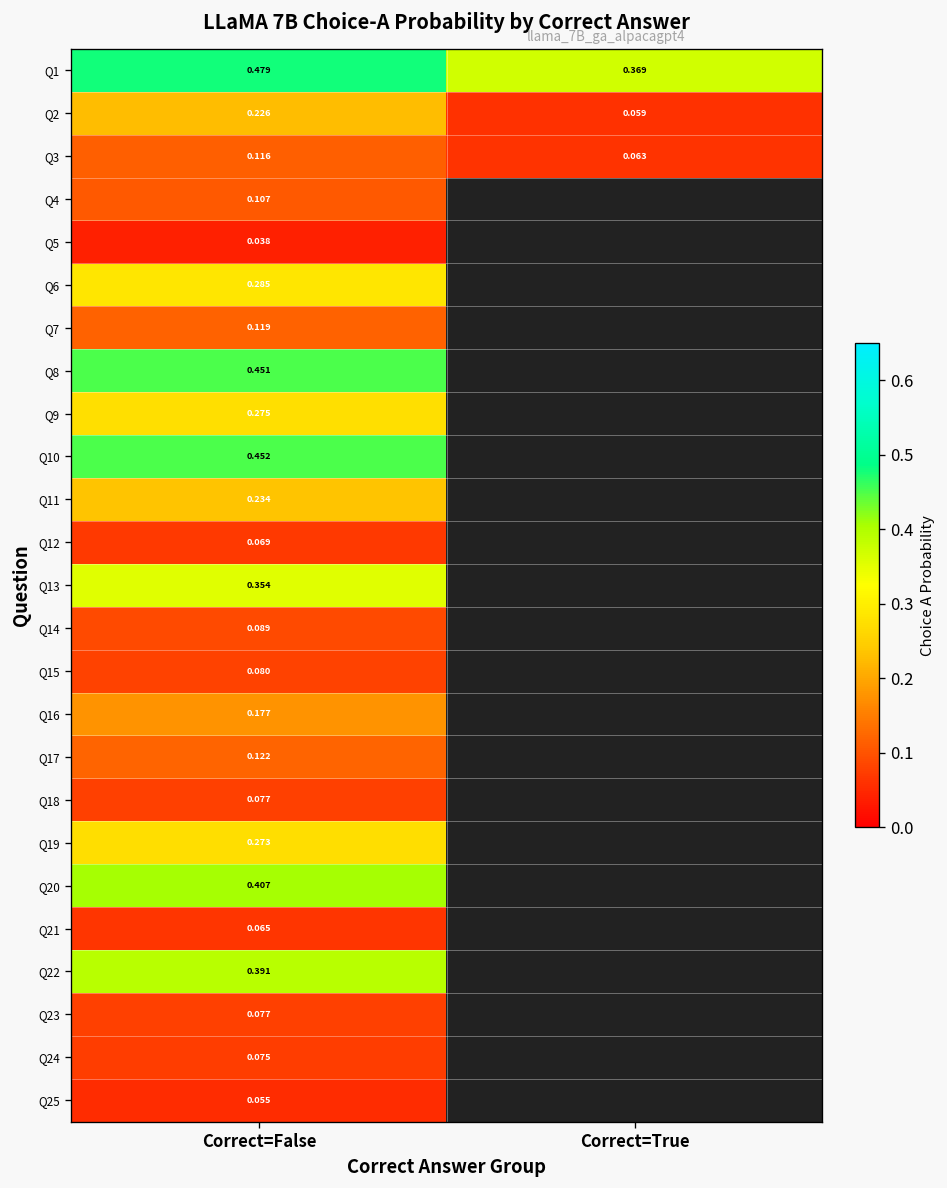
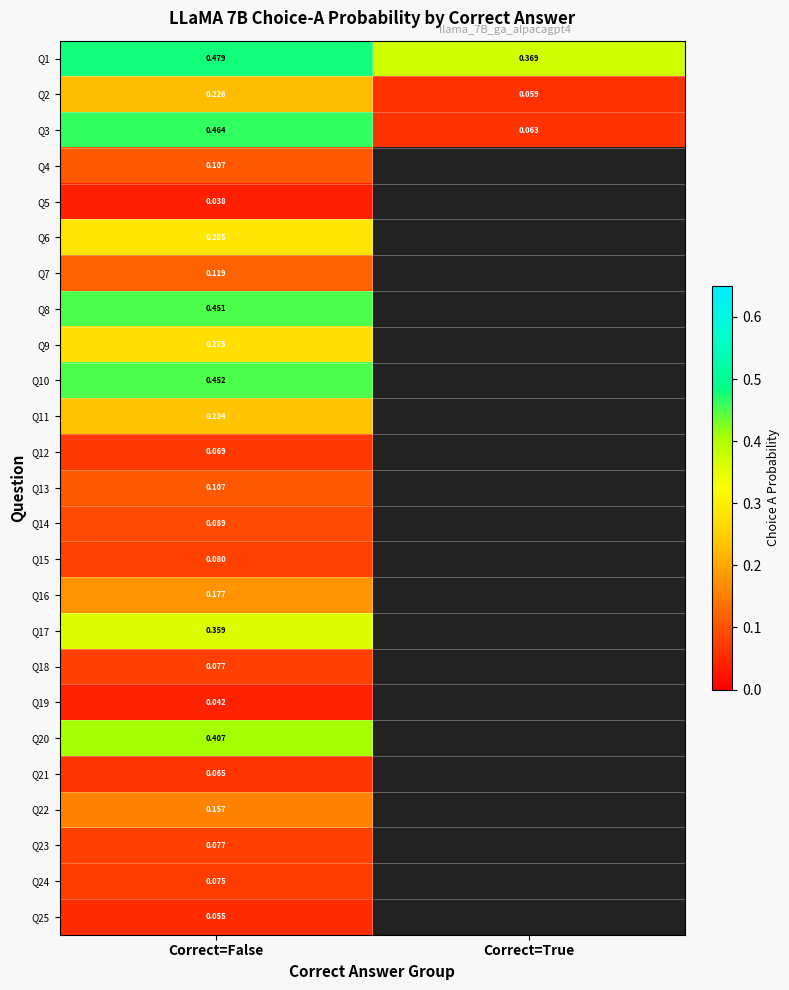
Q3, Correct=False: 0.116 -> 0.464
Q13, Correct=False: 0.354 -> 0.107
Q17, Correct=False: 0.122 -> 0.359
Q19, Correct=False: 0.273 -> 0.042
Q22, Correct=False: 0.391 -> 0.157
